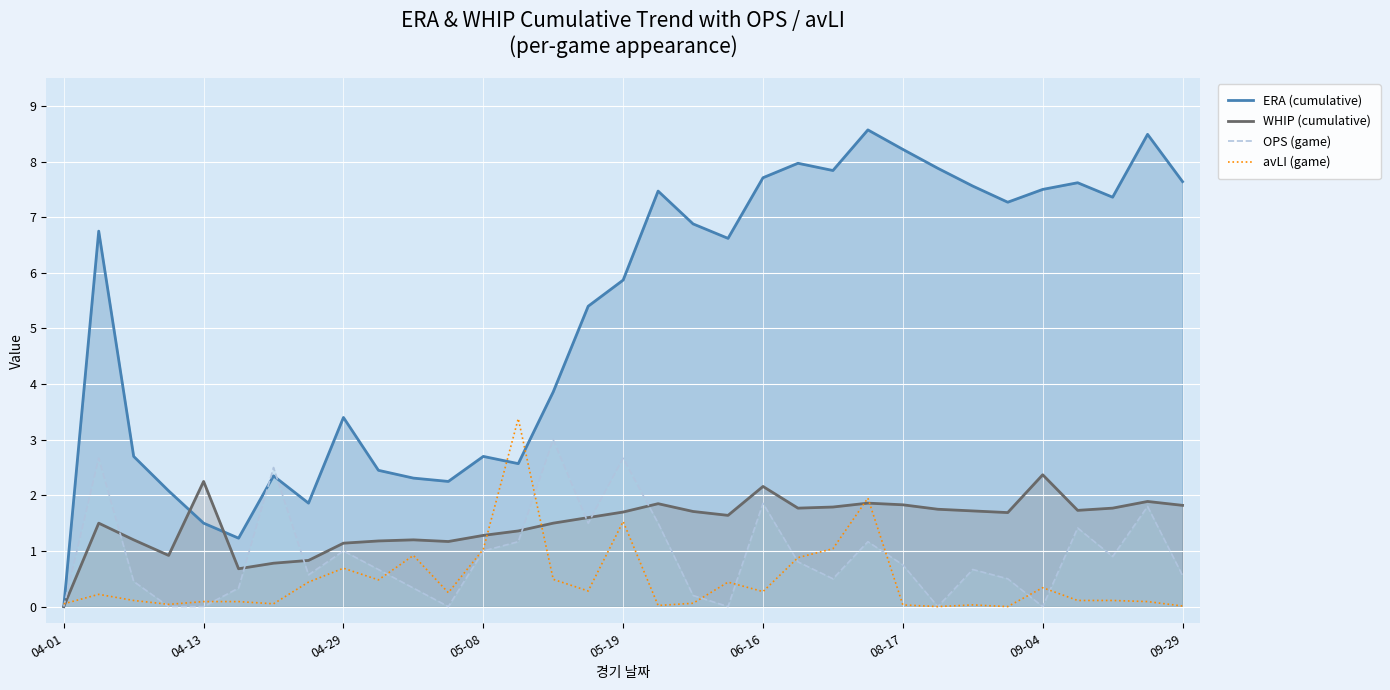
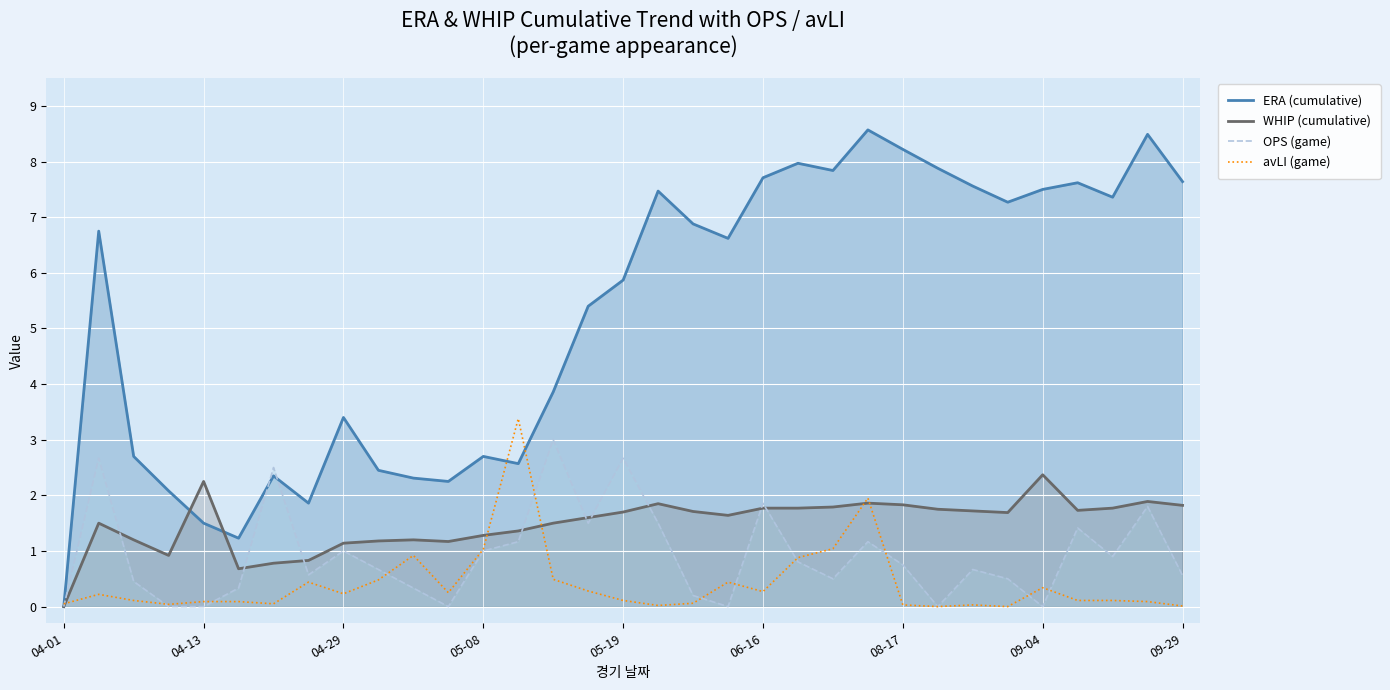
avLI (game), 04-29: 0.7 -> 0.2
avLI (game), 05-19: 1.5 -> 0.1
WHIP (cumulative), 06-16: 2.2 -> 1.8
